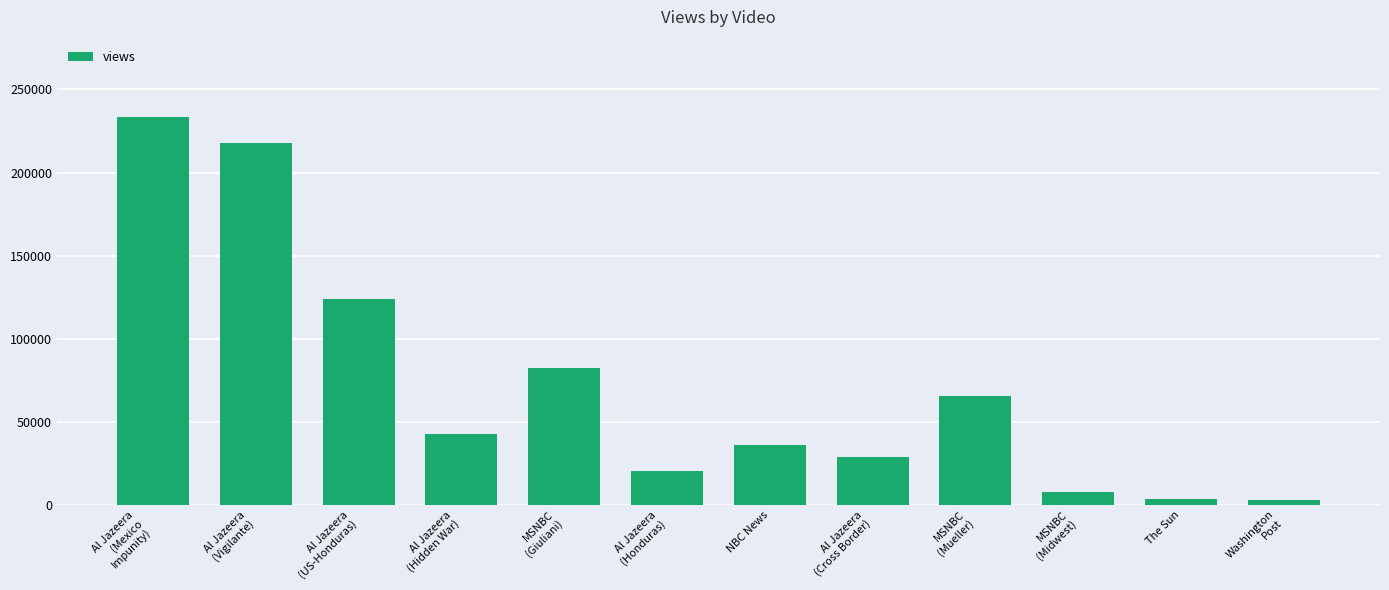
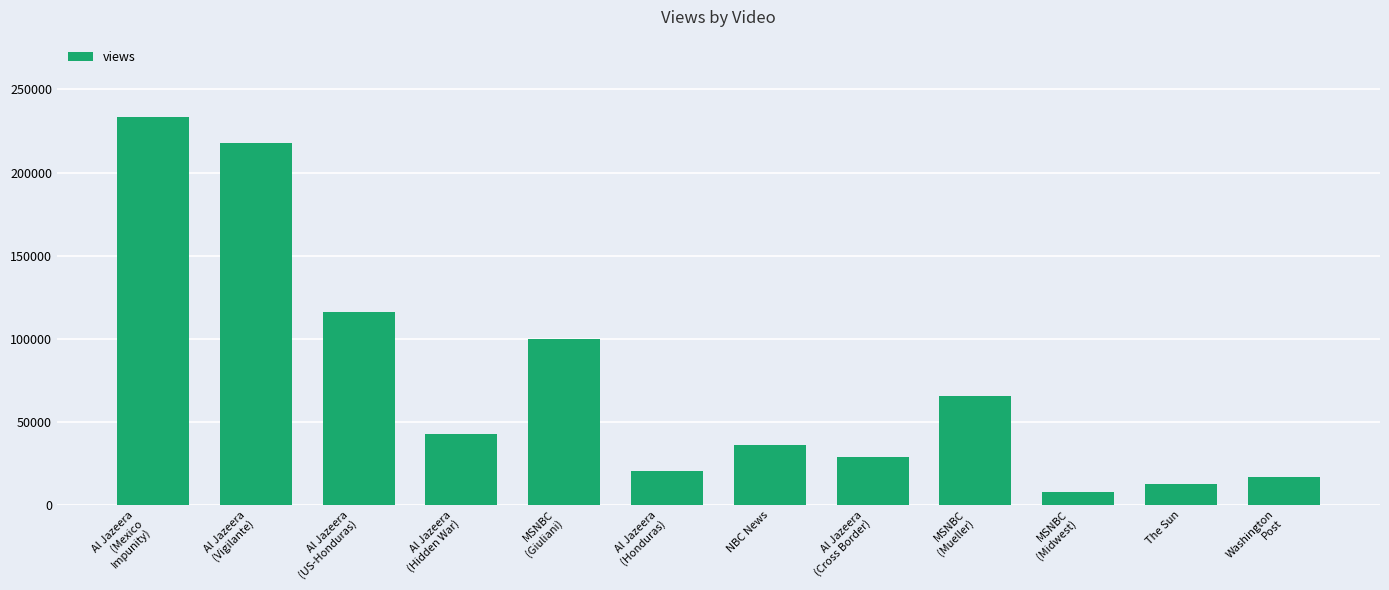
Al Jazeera (US-Honduras): 124000 -> 116000
MSNBC (Giuliani): 82000 -> 100000
The Sun: 3000 -> 12000
Washington Post: 3000 -> 16000
